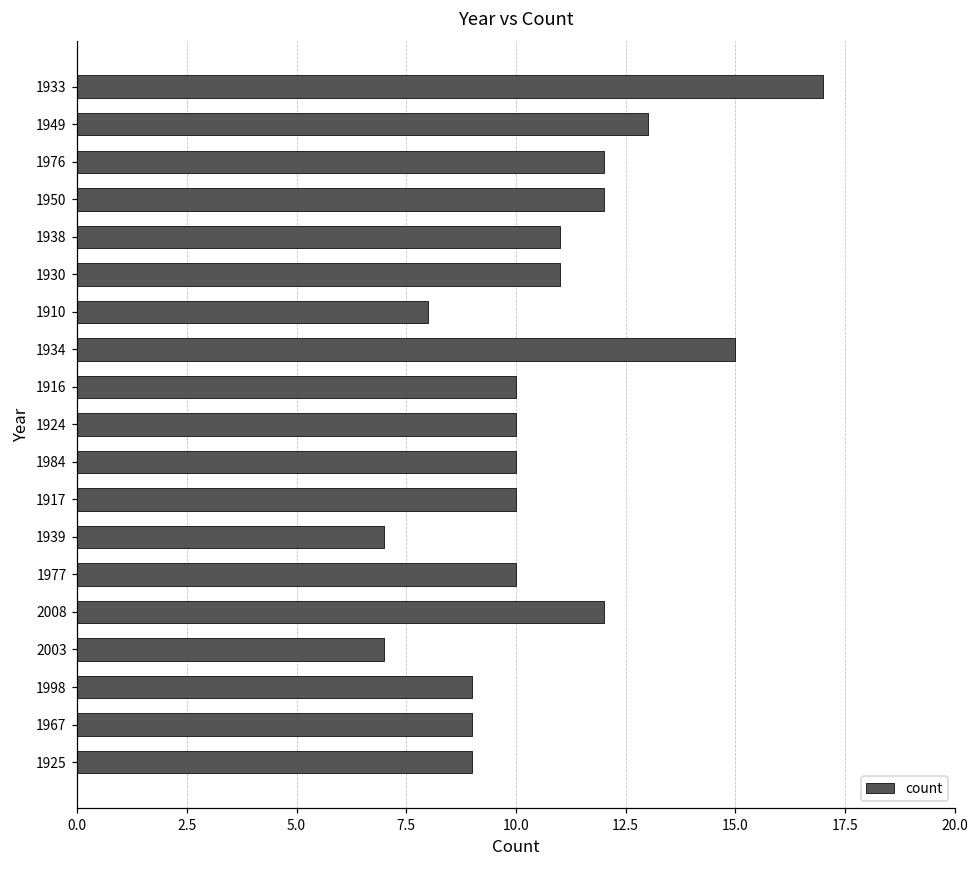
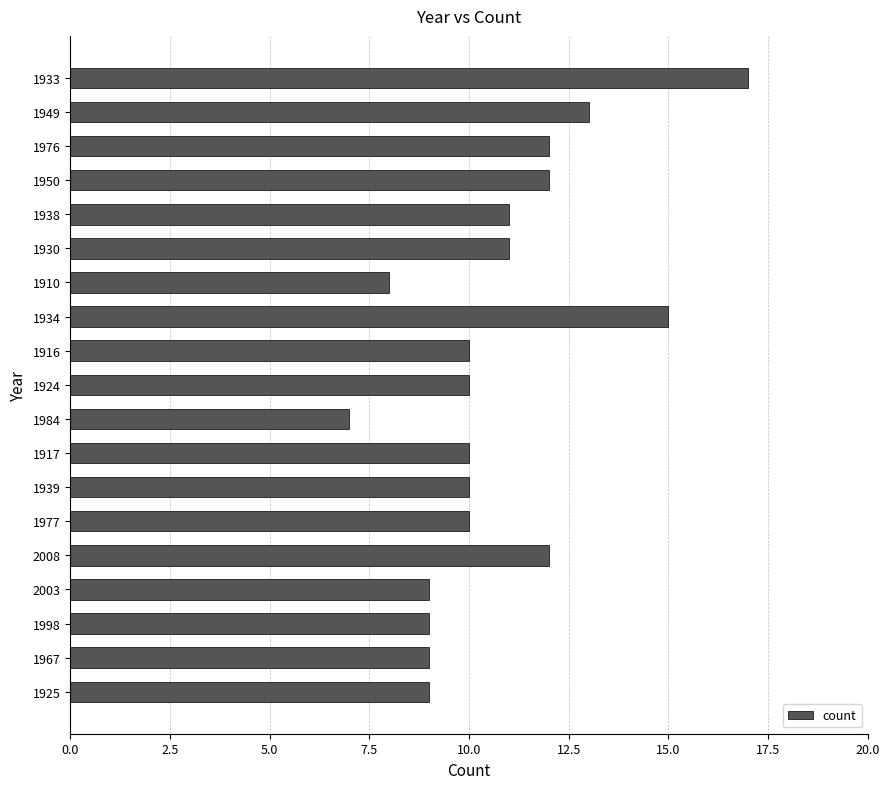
1984: 10 -> 7
1939: 7 -> 10
2003: 7 -> 9
